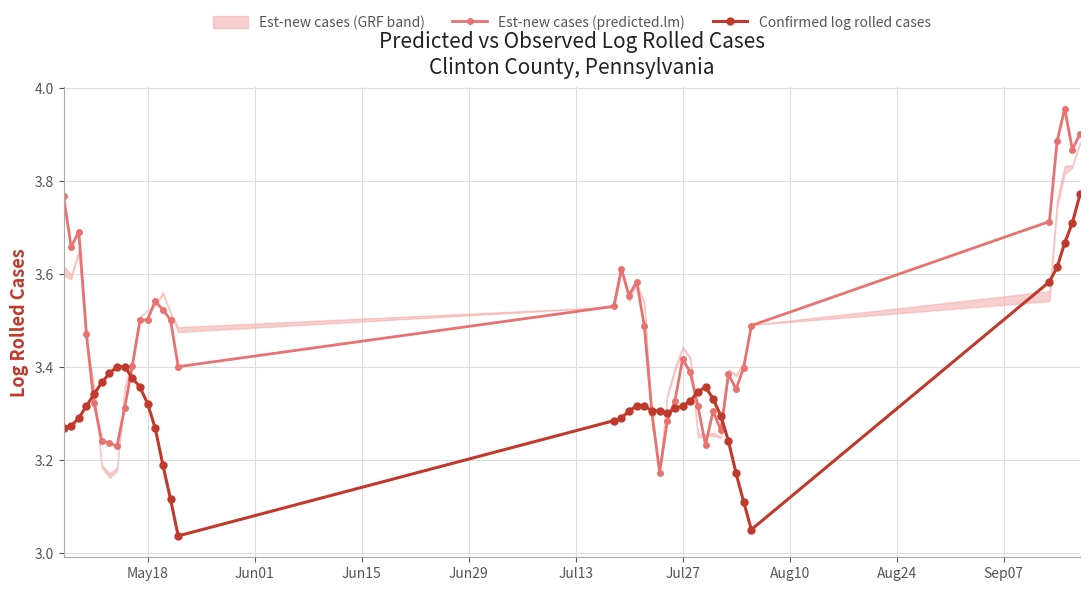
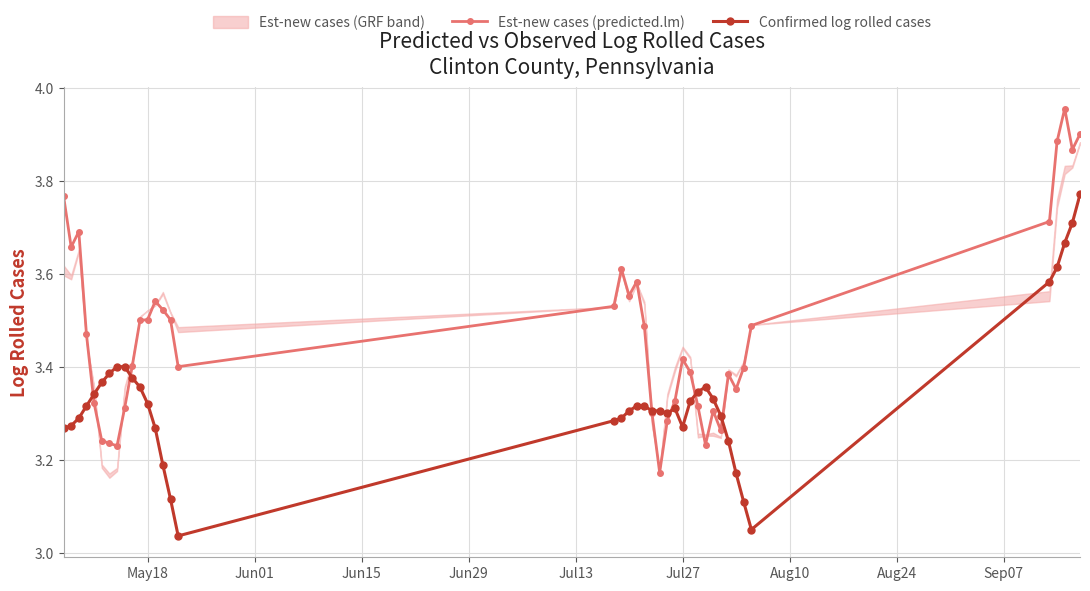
Confirmed log rolled cases, Jul27: 3.32 -> 3.27
